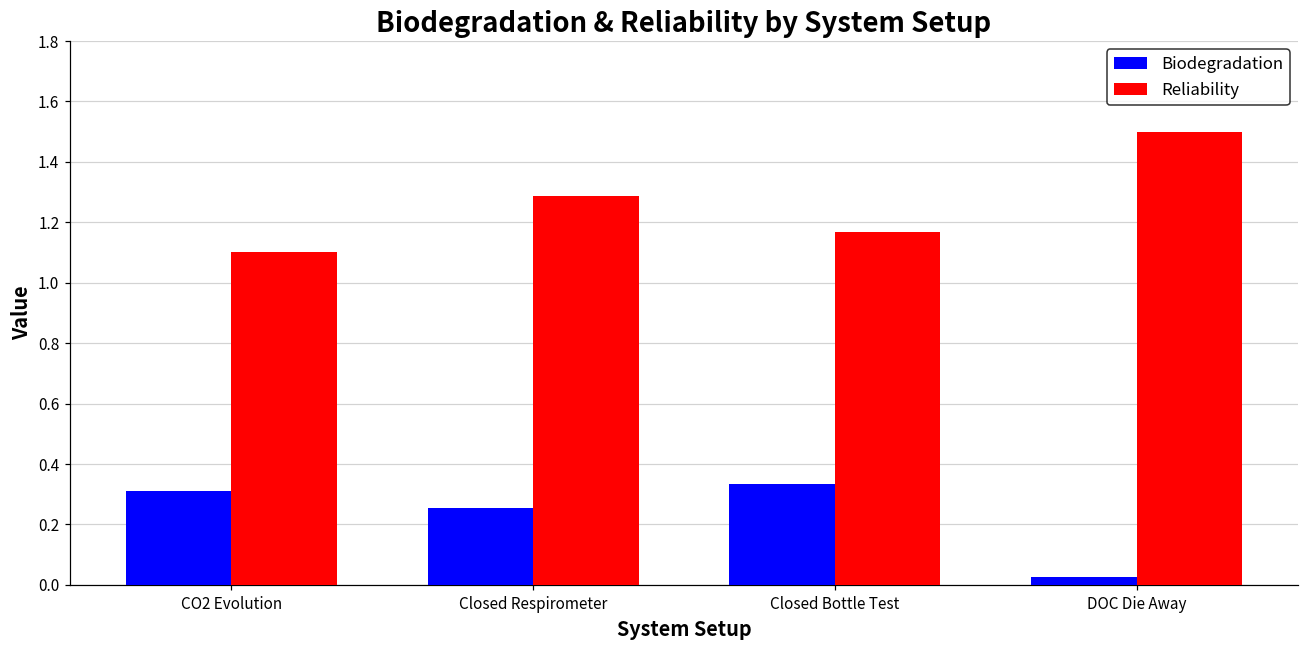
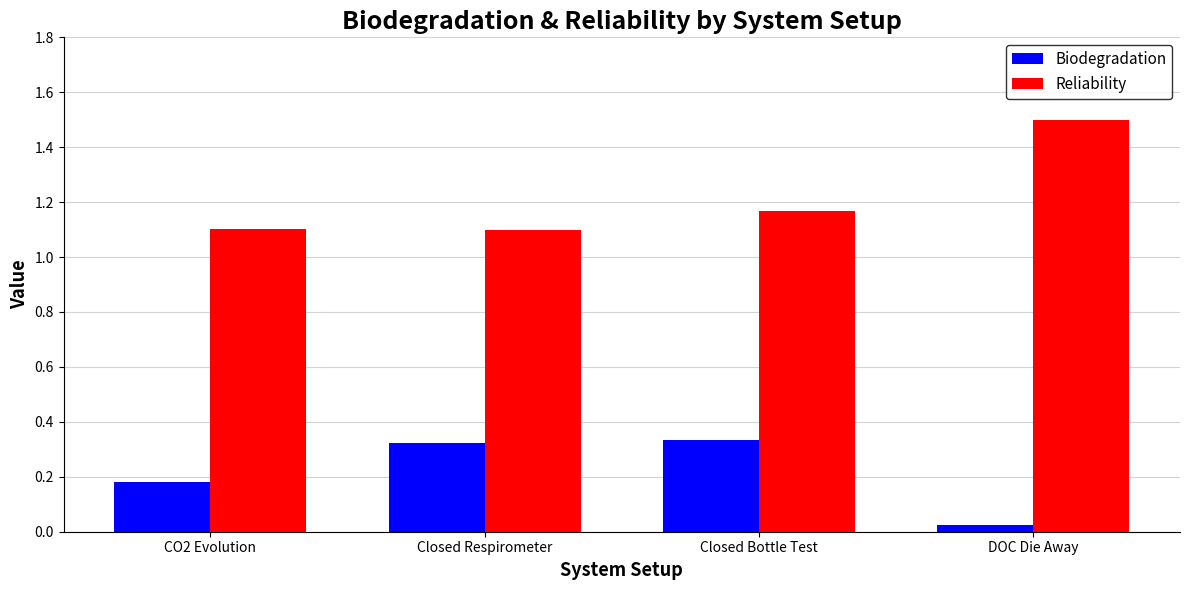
Biodegradation, CO2 Evolution: 0.31 -> 0.18
Biodegradation, Closed Respirometer: 0.25 -> 0.32
Reliability, Closed Respirometer: 1.29 -> 1.10
